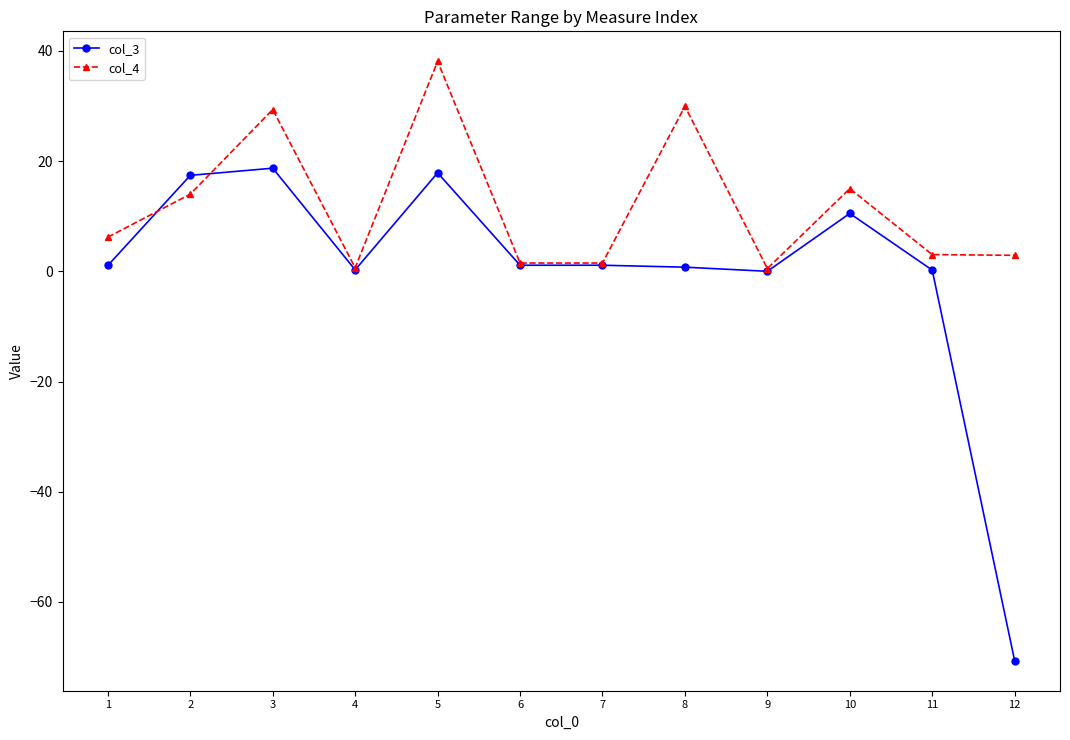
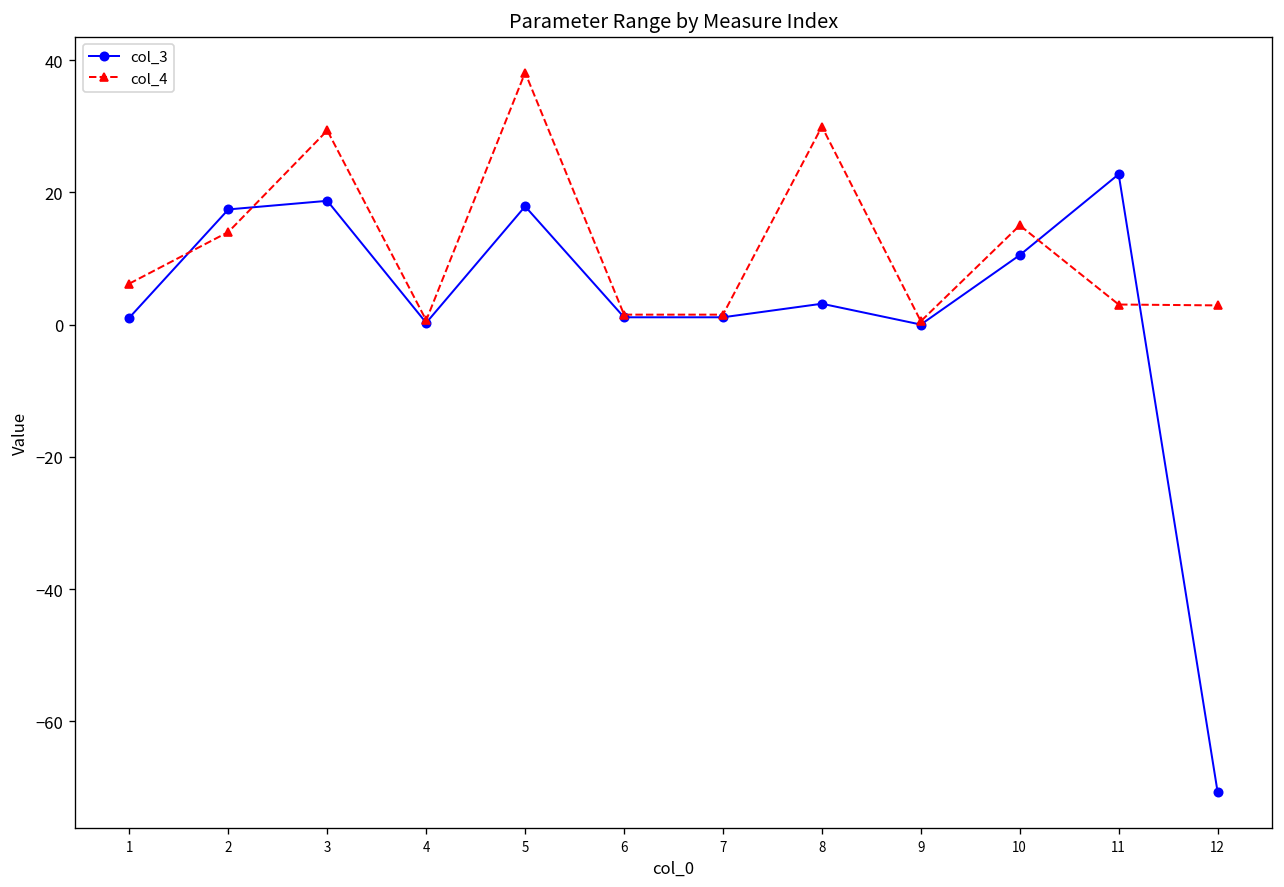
col_3, 8: 1 -> 3
col_3, 11: 0 -> 23
